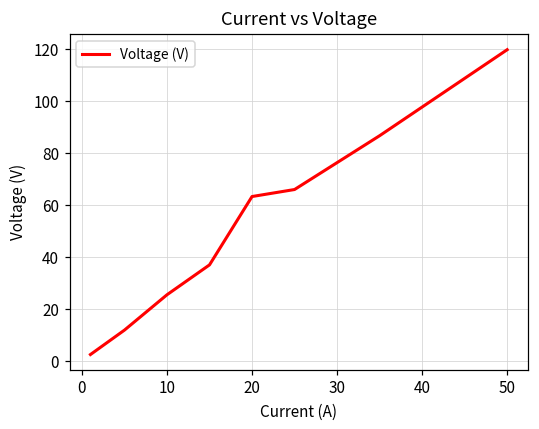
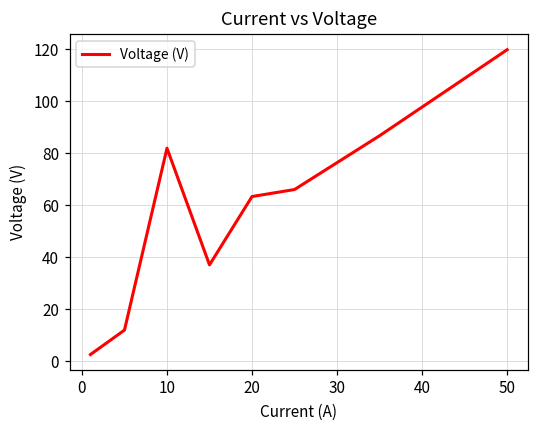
10: 26 -> 82
